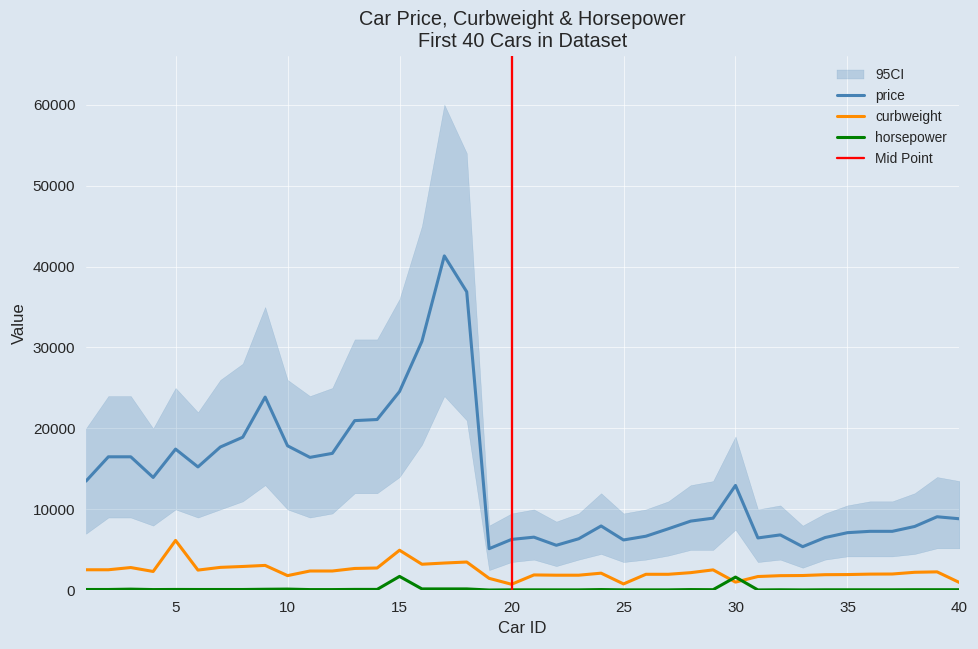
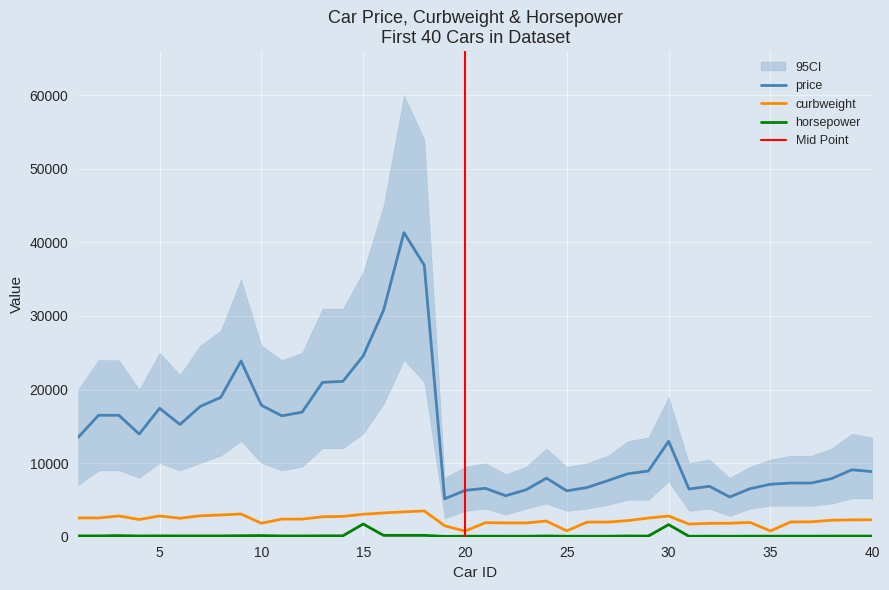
curbweight, 5: 6000 -> 3000
curbweight, 15: 5000 -> 3000
curbweight, 30: 1000 -> 3000
curbweight, 35: 2000 -> 1000
curbweight, 40: 1000 -> 2000
